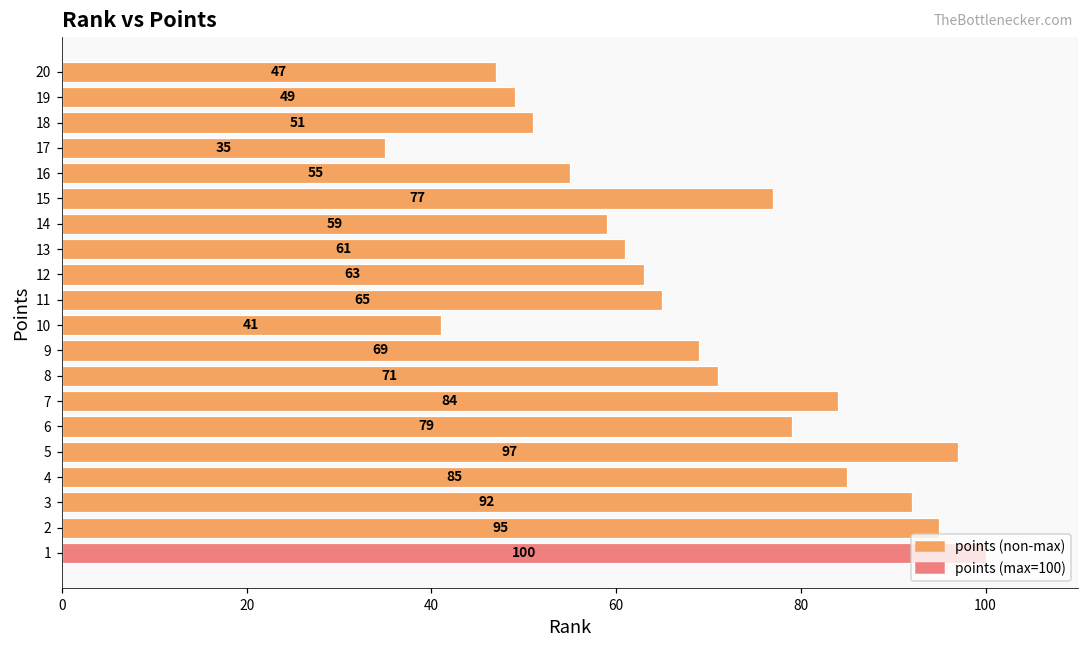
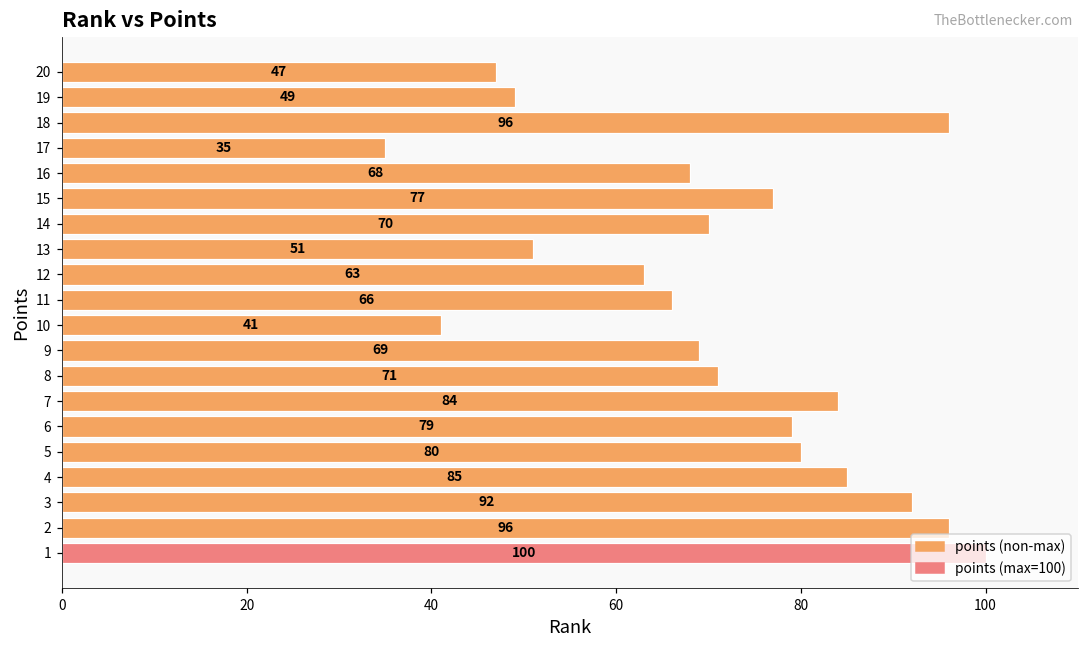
18: 51 -> 96
16: 55 -> 68
14: 59 -> 70
13: 61 -> 51
11: 65 -> 66
5: 97 -> 80
2: 95 -> 96
